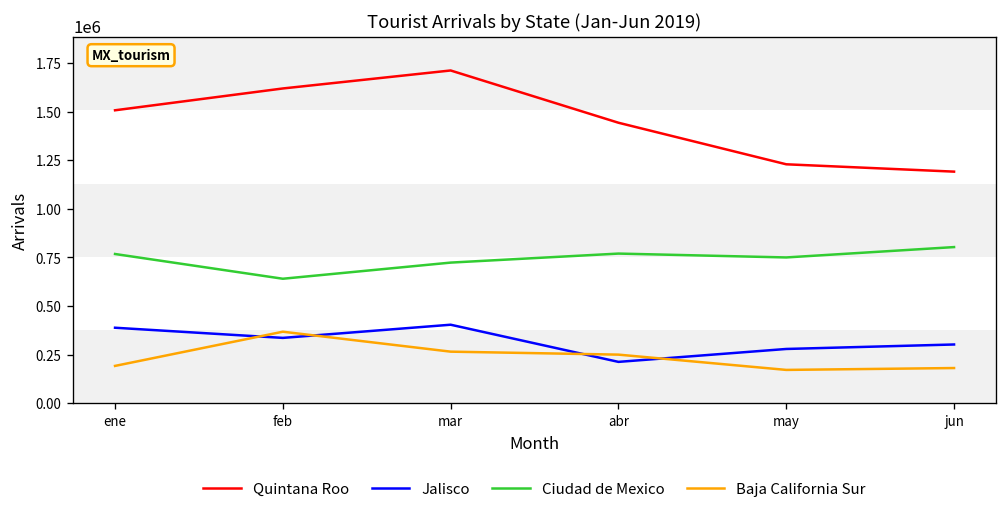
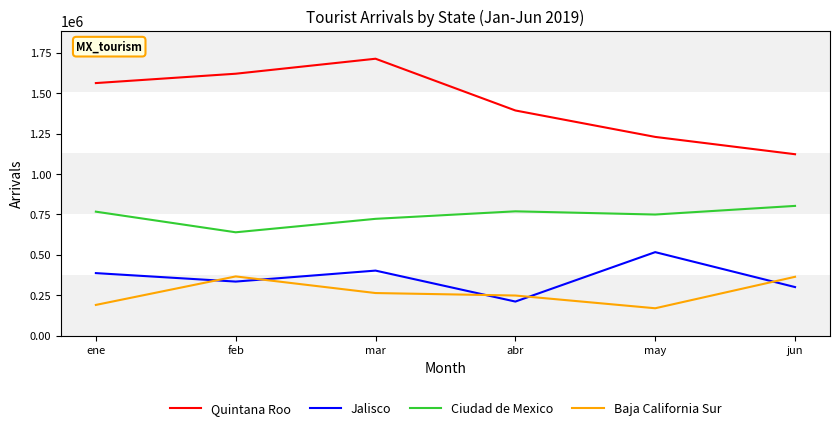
Quintana Roo, ene: 1510000 -> 1560000
Quintana Roo, abr: 1440000 -> 1390000
Jalisco, may: 280000 -> 520000
Quintana Roo, jun: 1190000 -> 1120000
Baja California Sur, jun: 180000 -> 360000
